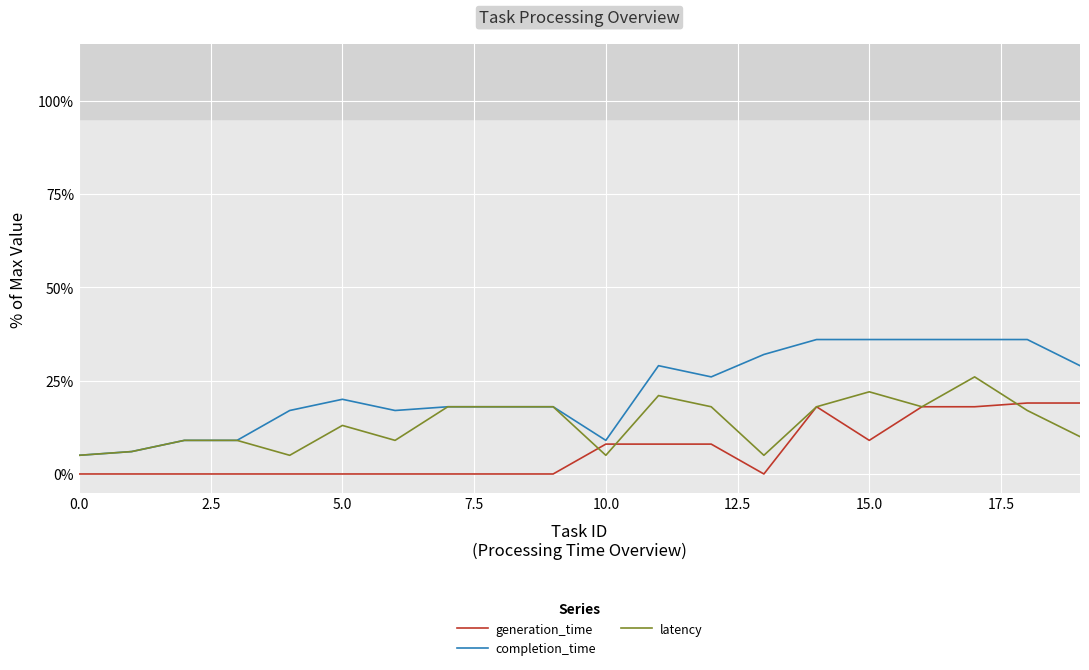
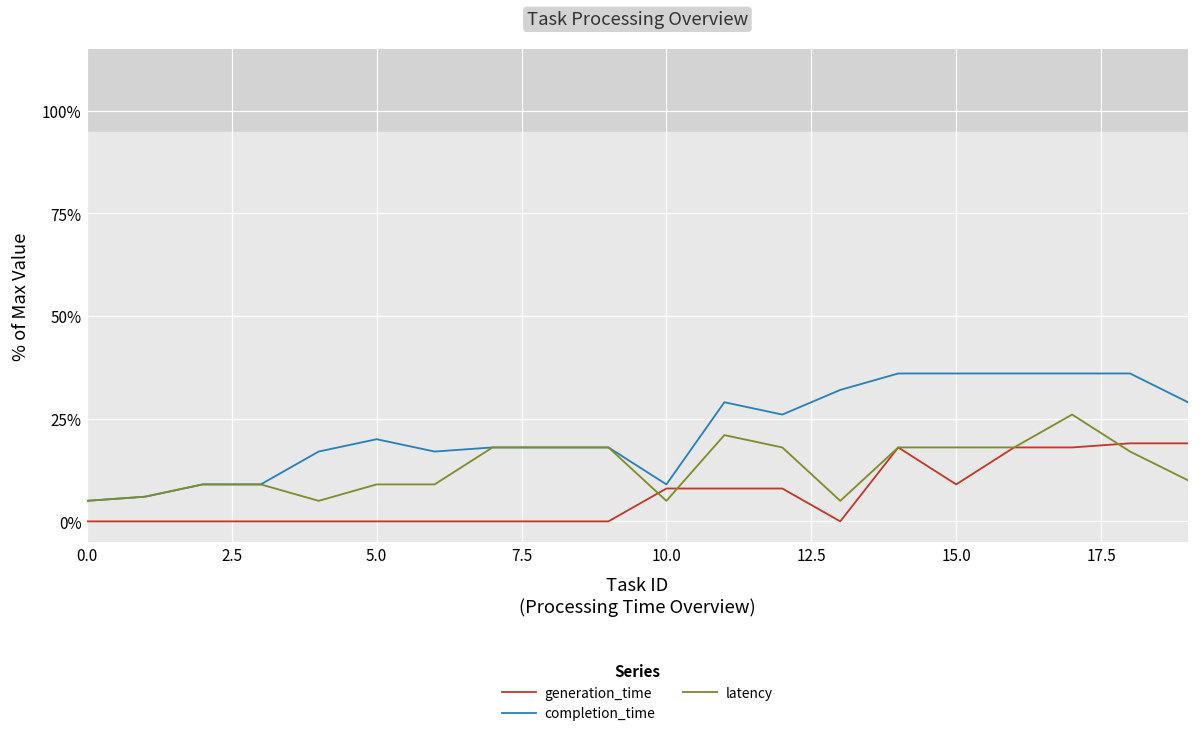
latency, 5.0: 13% -> 9%
latency, 15.0: 22% -> 18%
